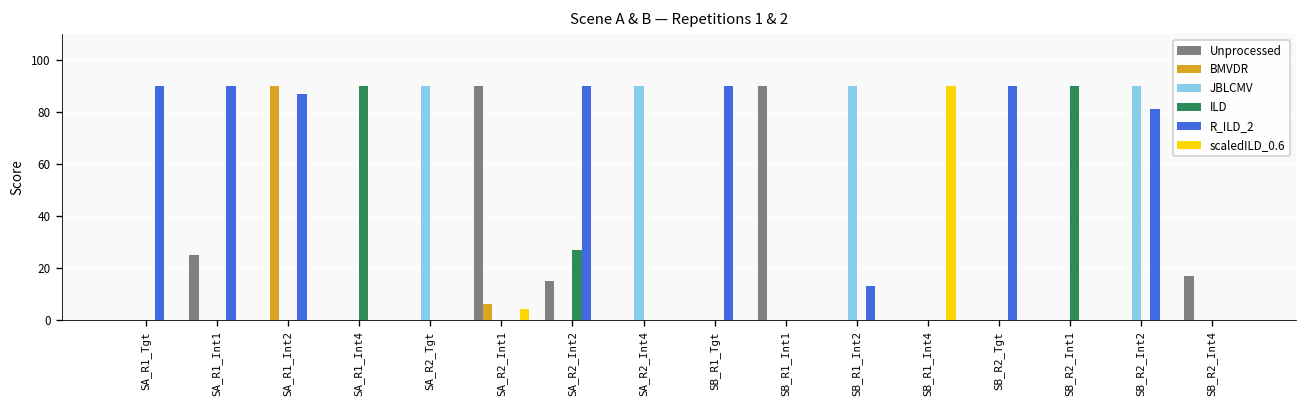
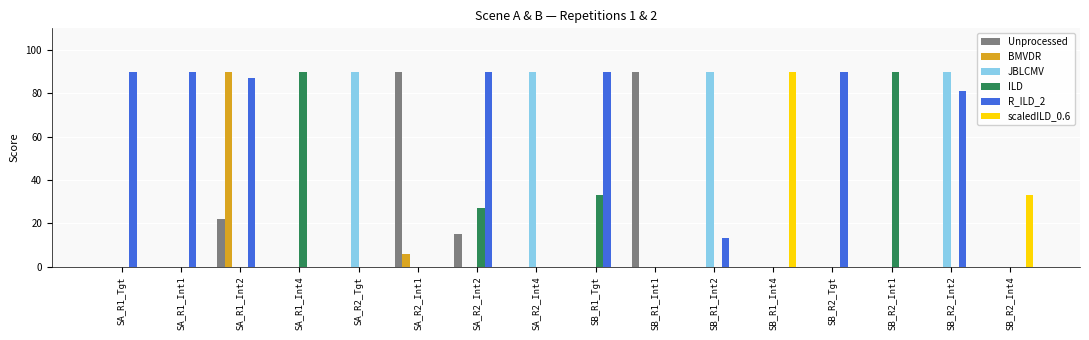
Unprocessed, SA_R1_Int1: 25 -> 0
Unprocessed, SA_R1_Int2: 0 -> 22
scaledILD_0.6, SA_R2_Int1: 4 -> 0
ILD, SB_R1_Tgt: 0 -> 33
Unprocessed, SB_R2_Int4: 17 -> 0
scaledILD_0.6, SB_R2_Int4: 0 -> 33
